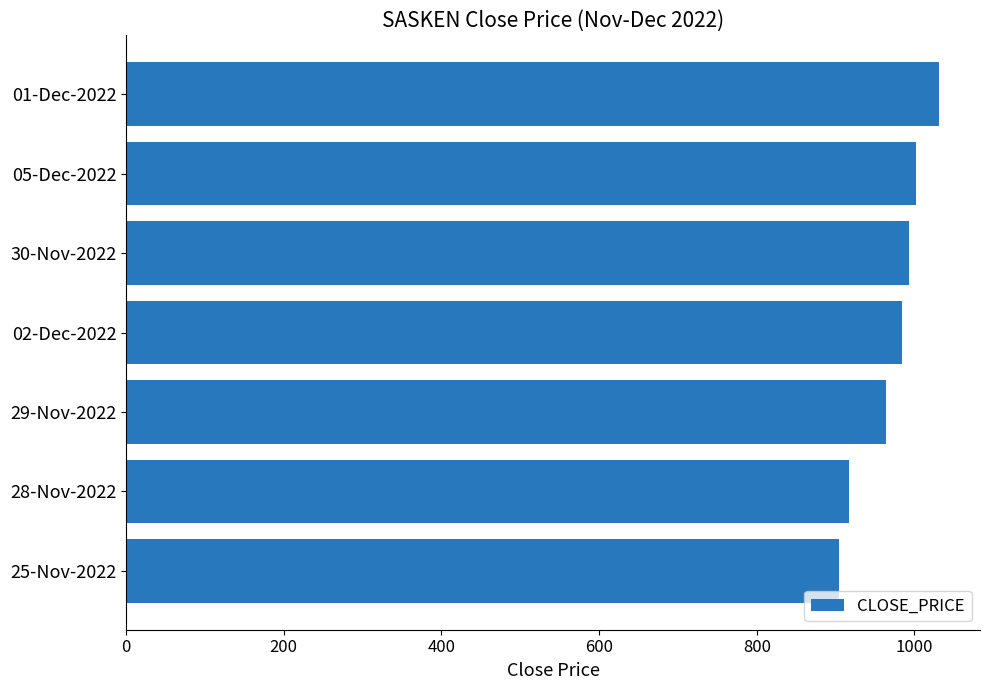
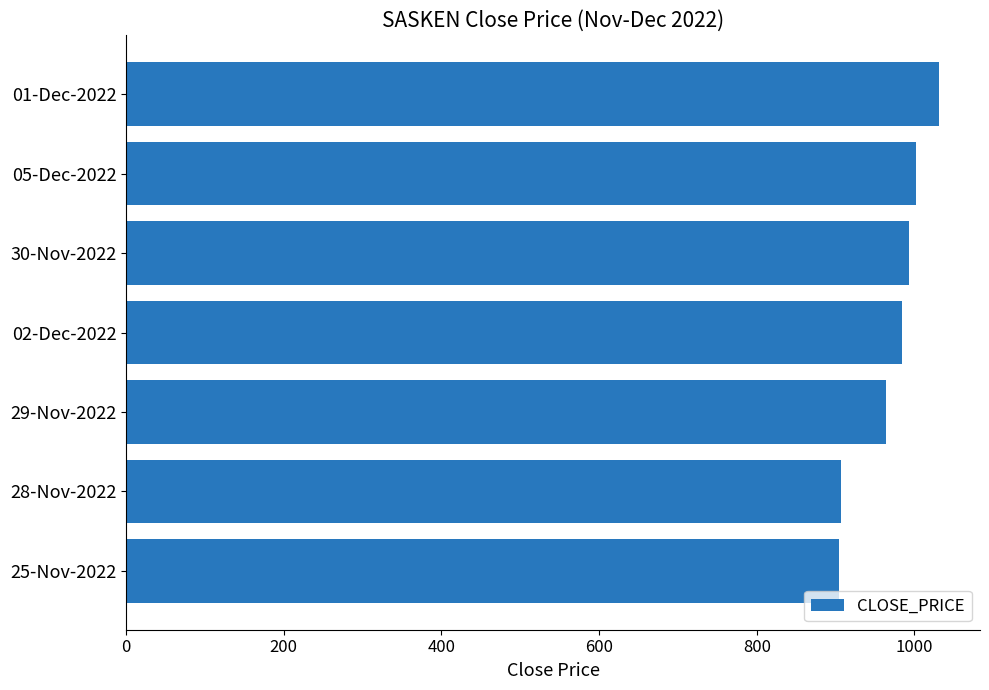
28-Nov-2022: 920 -> 910
